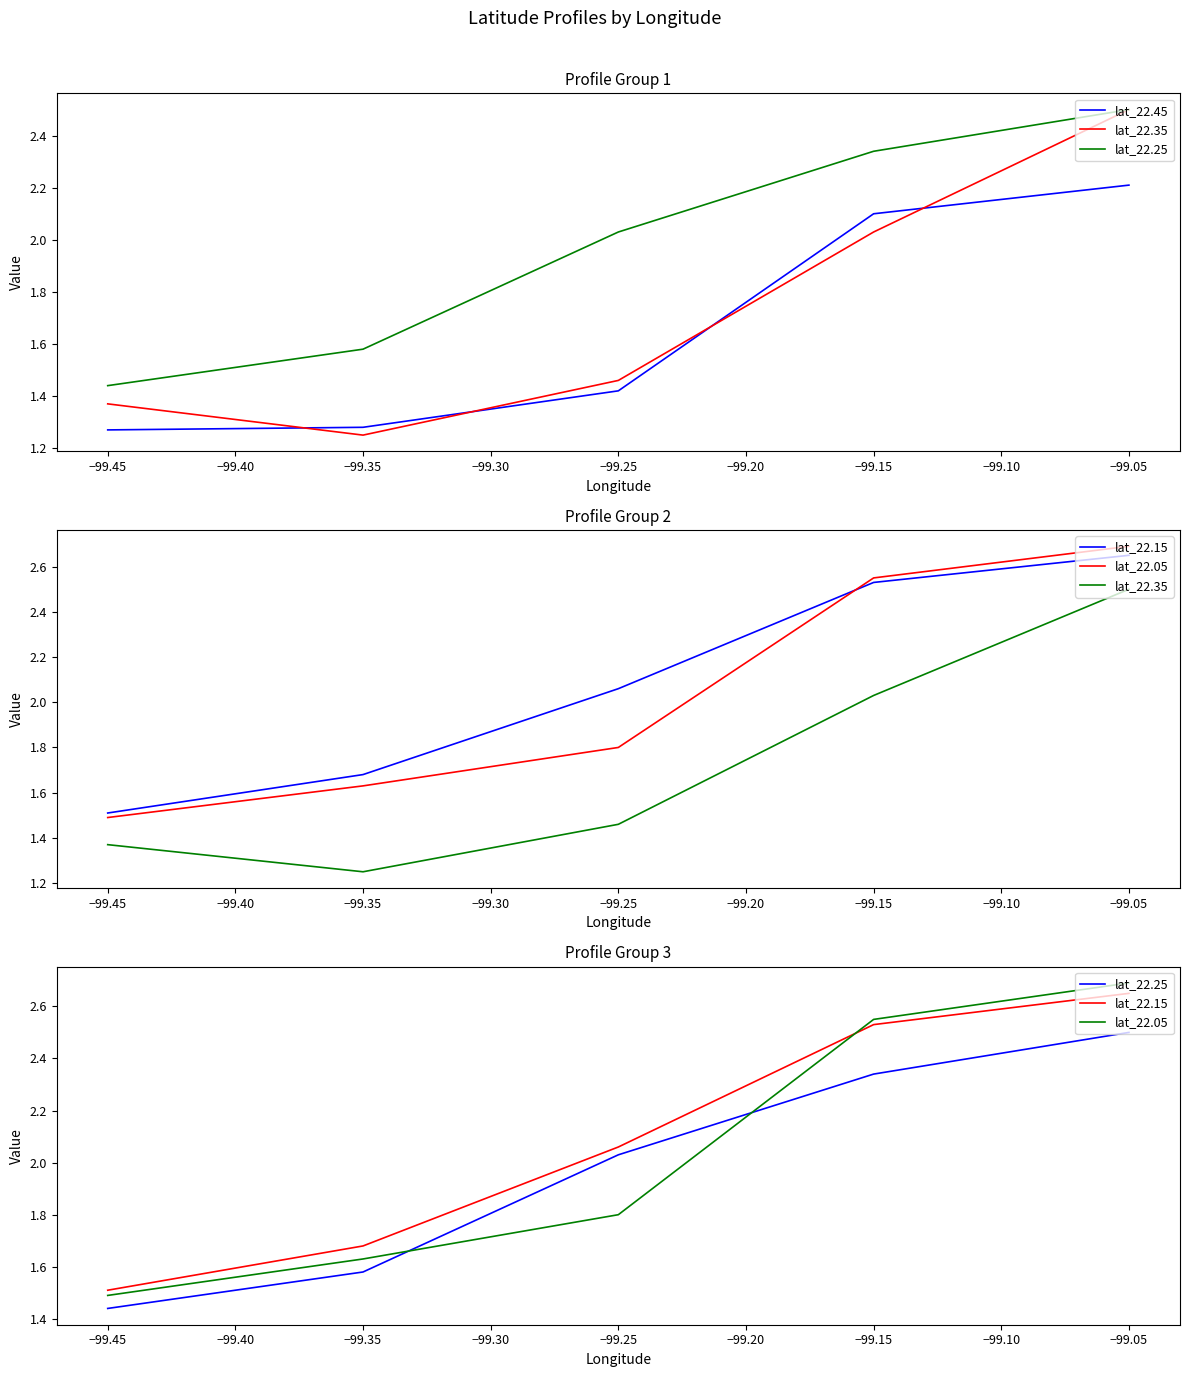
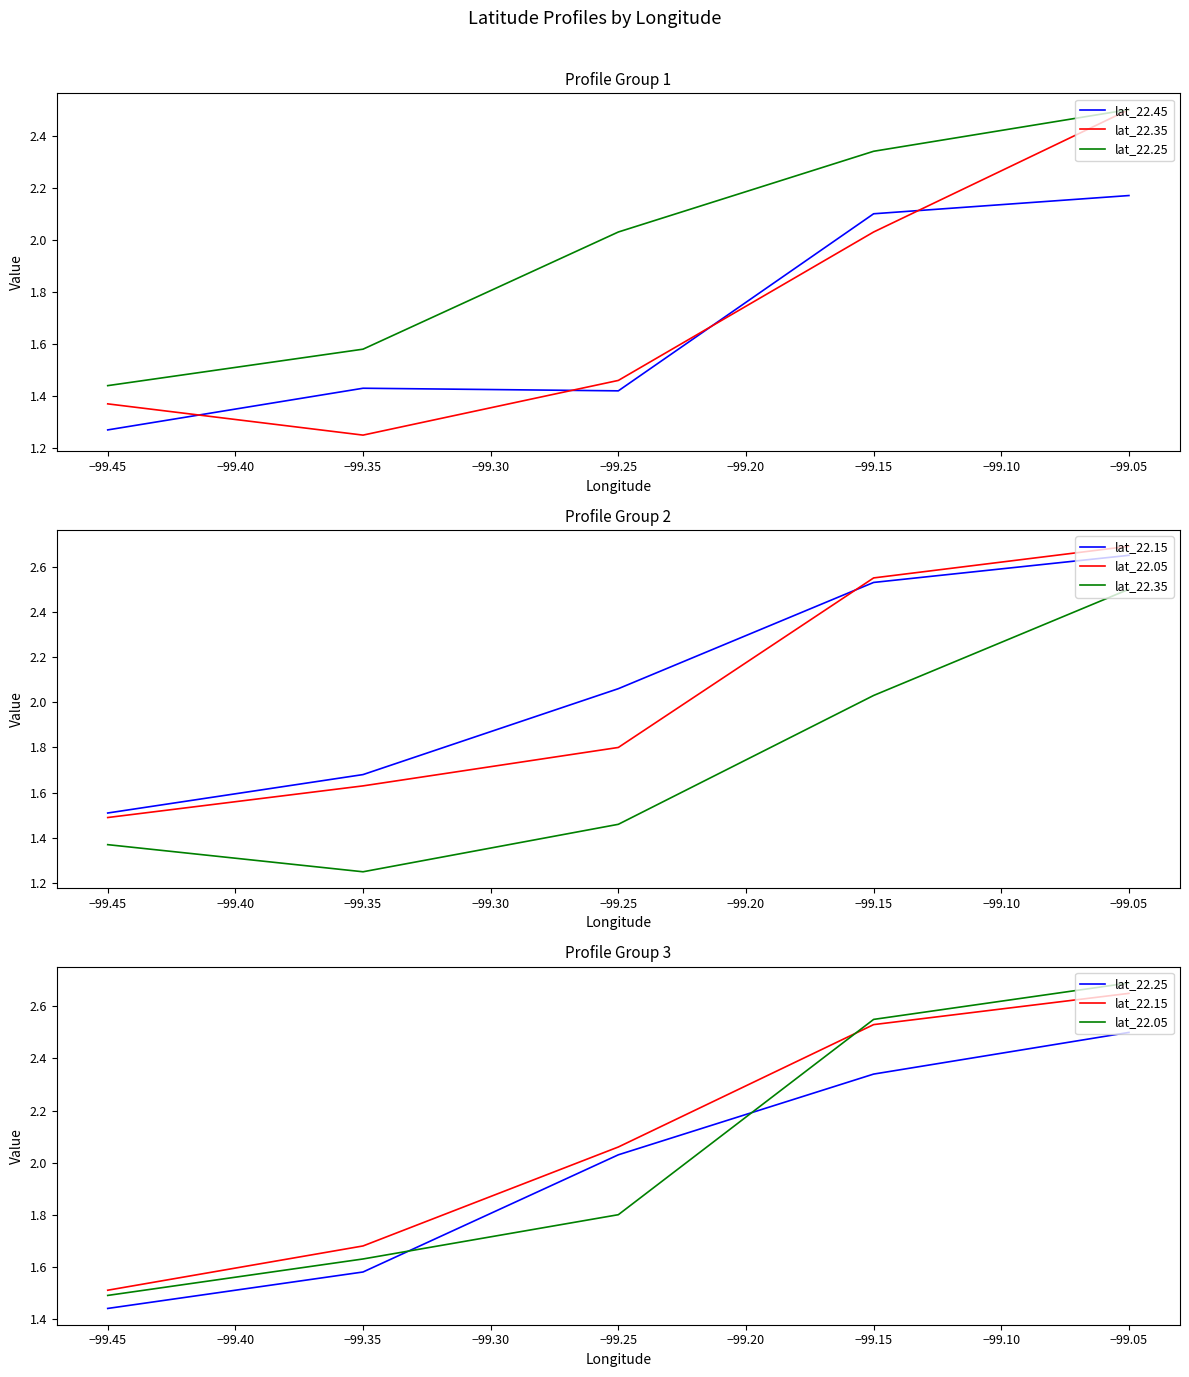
Profile Group 1, lat_22.45, −99.35: 1.28 -> 1.43
Profile Group 1, lat_22.45, −99.05: 2.21 -> 2.17
